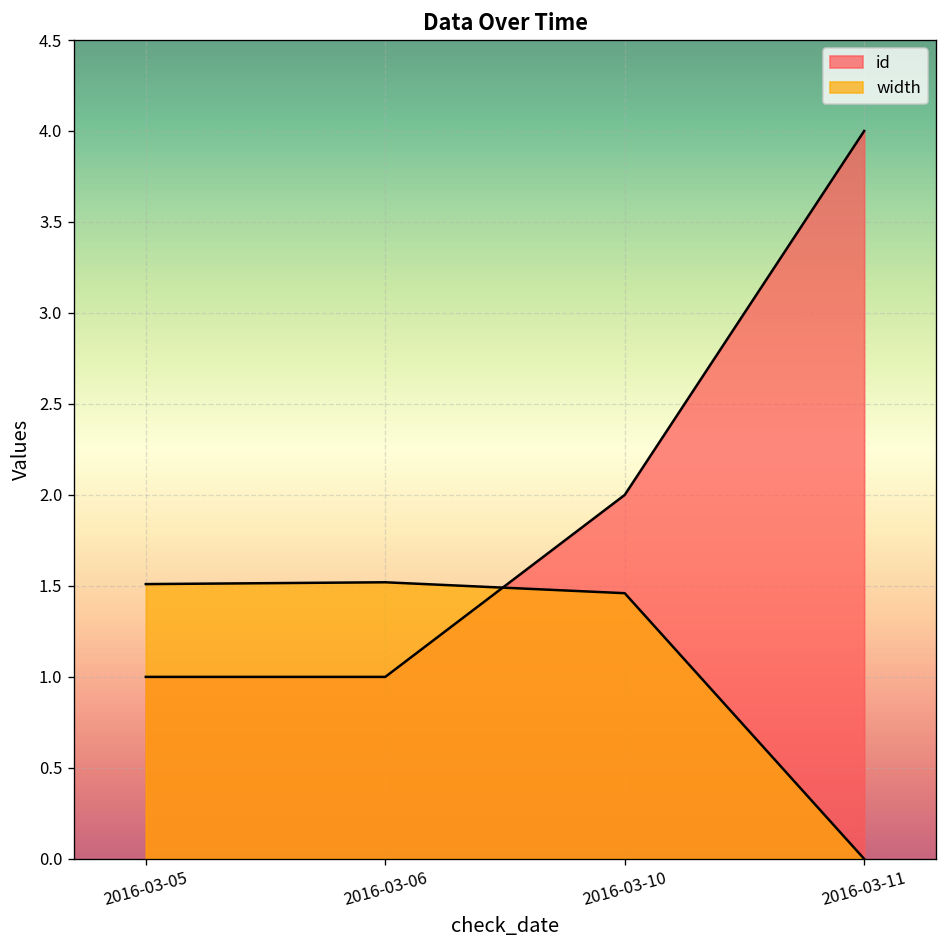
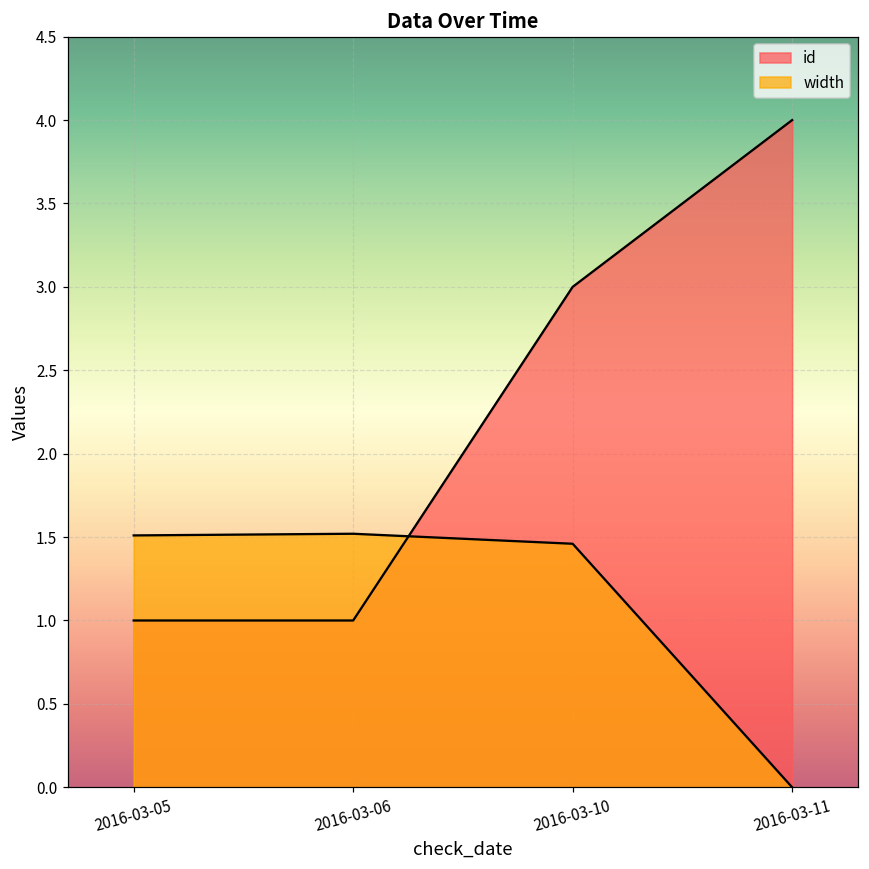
id, 2016-03-10: 2 -> 3
